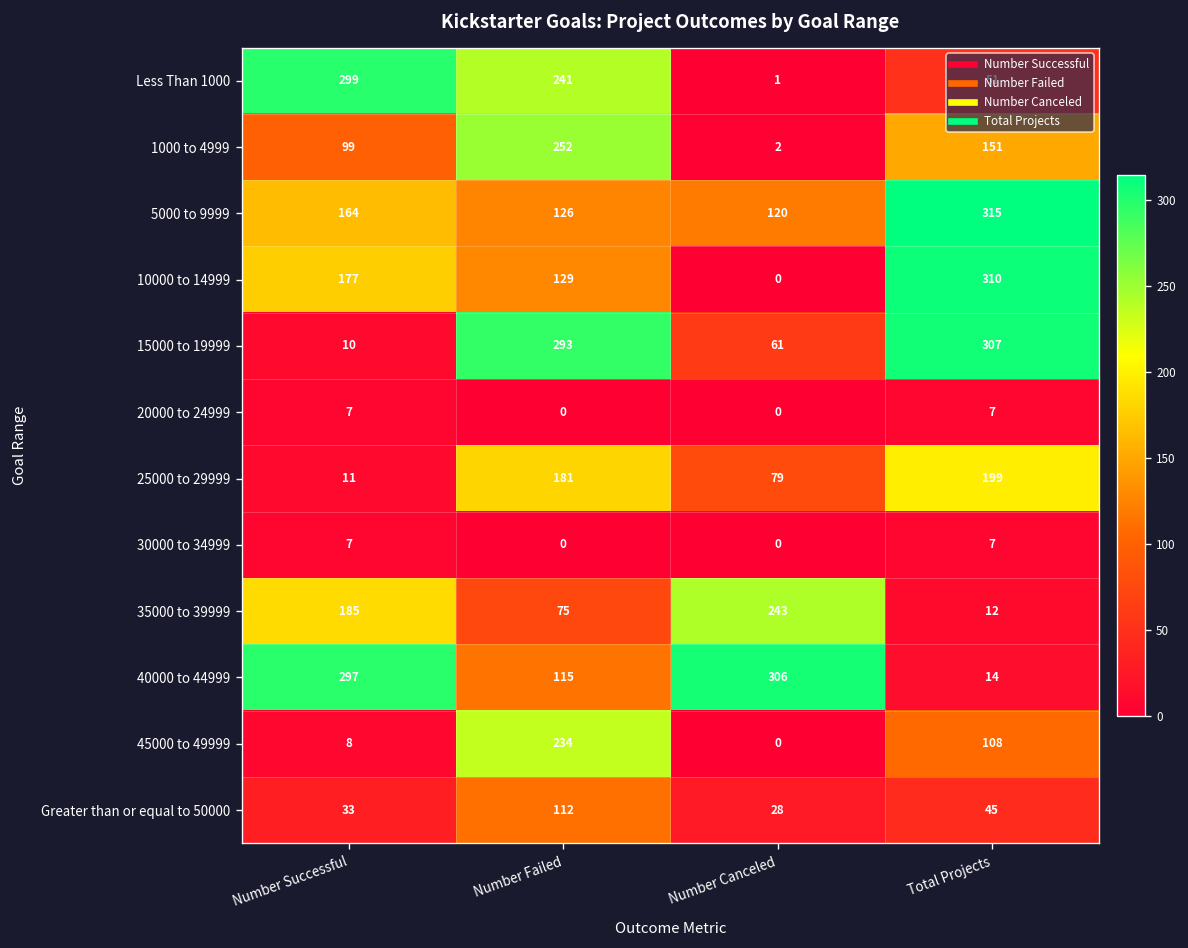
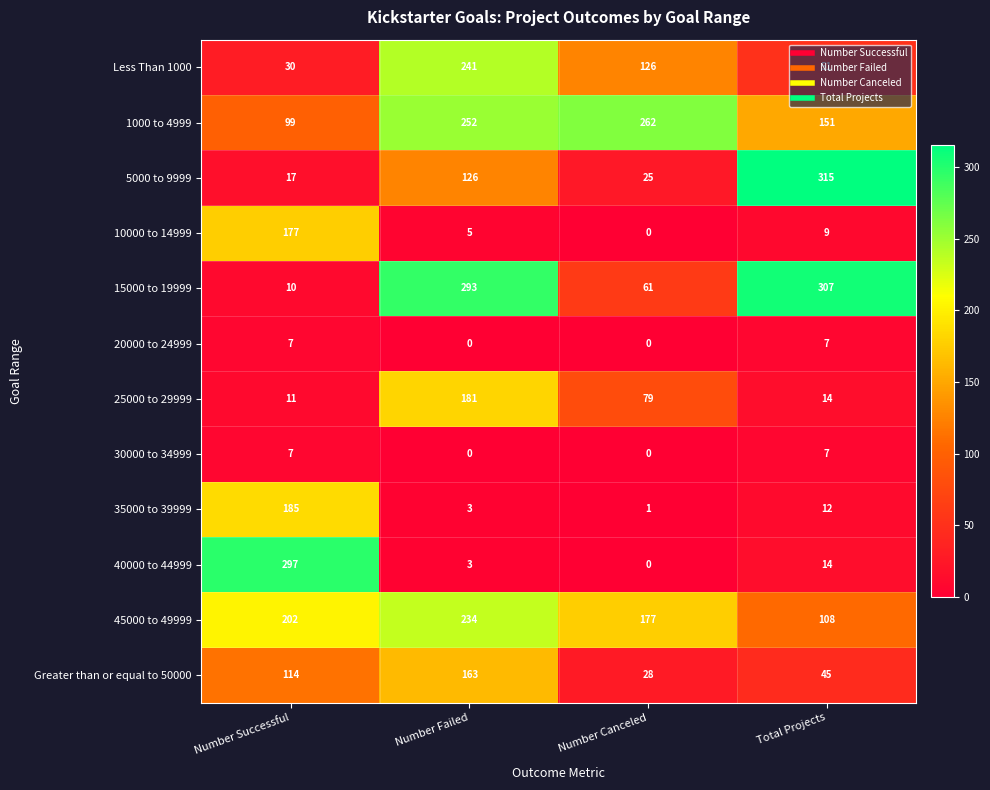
Less Than 1000, Number Successful: 299 -> 30
Less Than 1000, Number Canceled: 1 -> 126
1000 to 4999, Number Canceled: 2 -> 262
5000 to 9999, Number Successful: 164 -> 17
5000 to 9999, Number Canceled: 120 -> 25
10000 to 14999, Number Failed: 129 -> 5
10000 to 14999, Total Projects: 310 -> 9
25000 to 29999, Total Projects: 199 -> 14
35000 to 39999, Number Failed: 75 -> 3
35000 to 39999, Number Canceled: 243 -> 1
40000 to 44999, Number Failed: 115 -> 3
40000 to 44999, Number Canceled: 306 -> 0
45000 to 49999, Number Successful: 8 -> 202
45000 to 49999, Number Canceled: 0 -> 177
Greater than or equal to 50000, Number Successful: 33 -> 114
Greater than or equal to 50000, Number Failed: 112 -> 163
